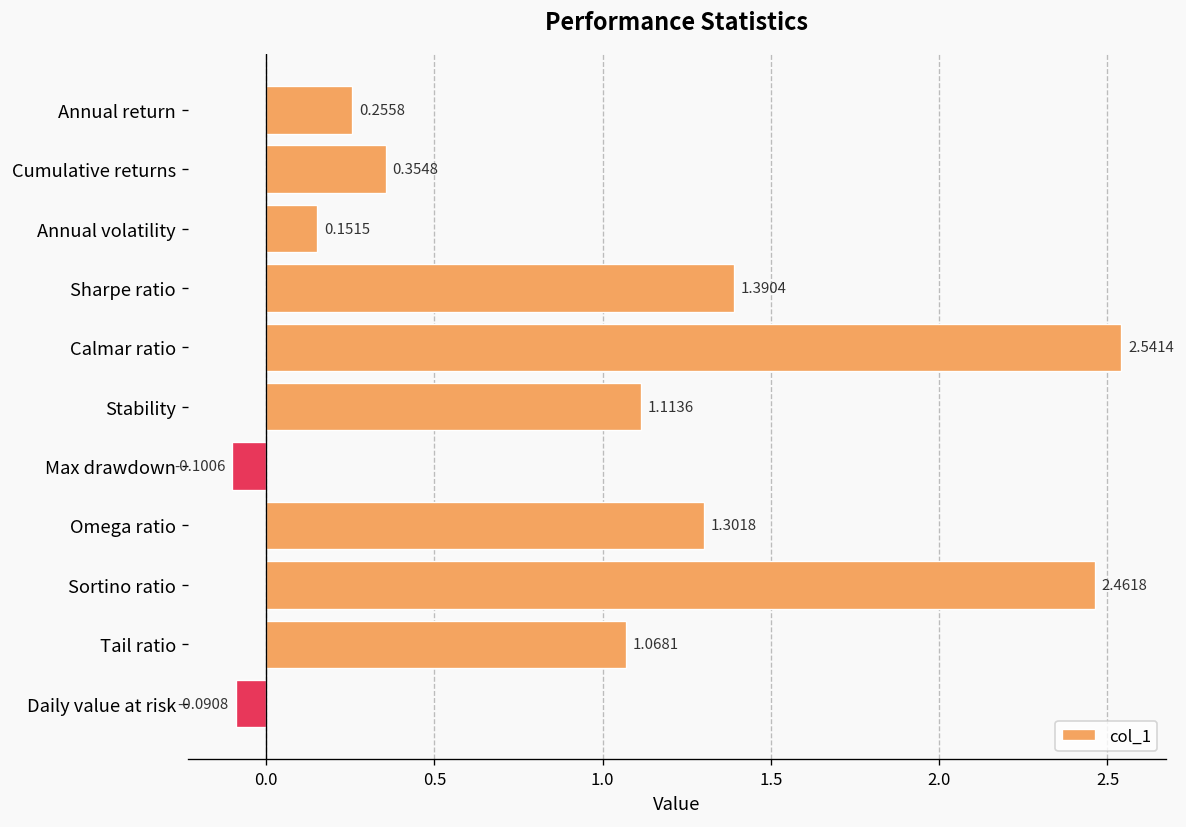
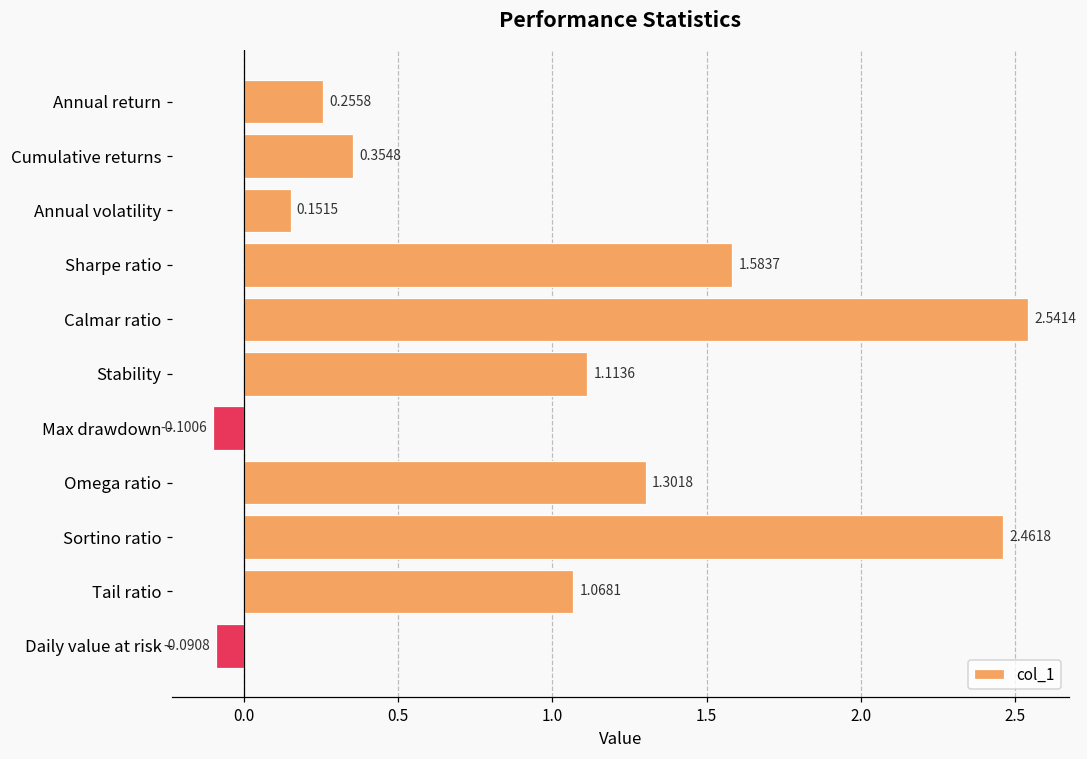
Sharpe ratio: 1.3904 -> 1.5837
